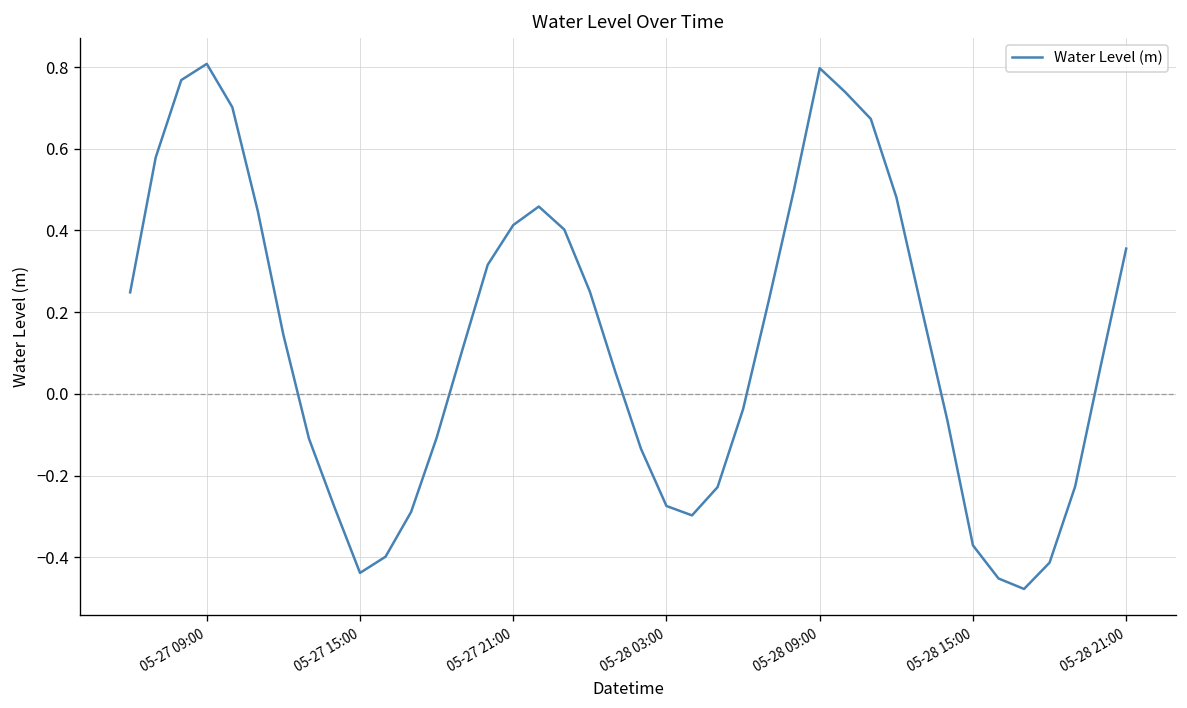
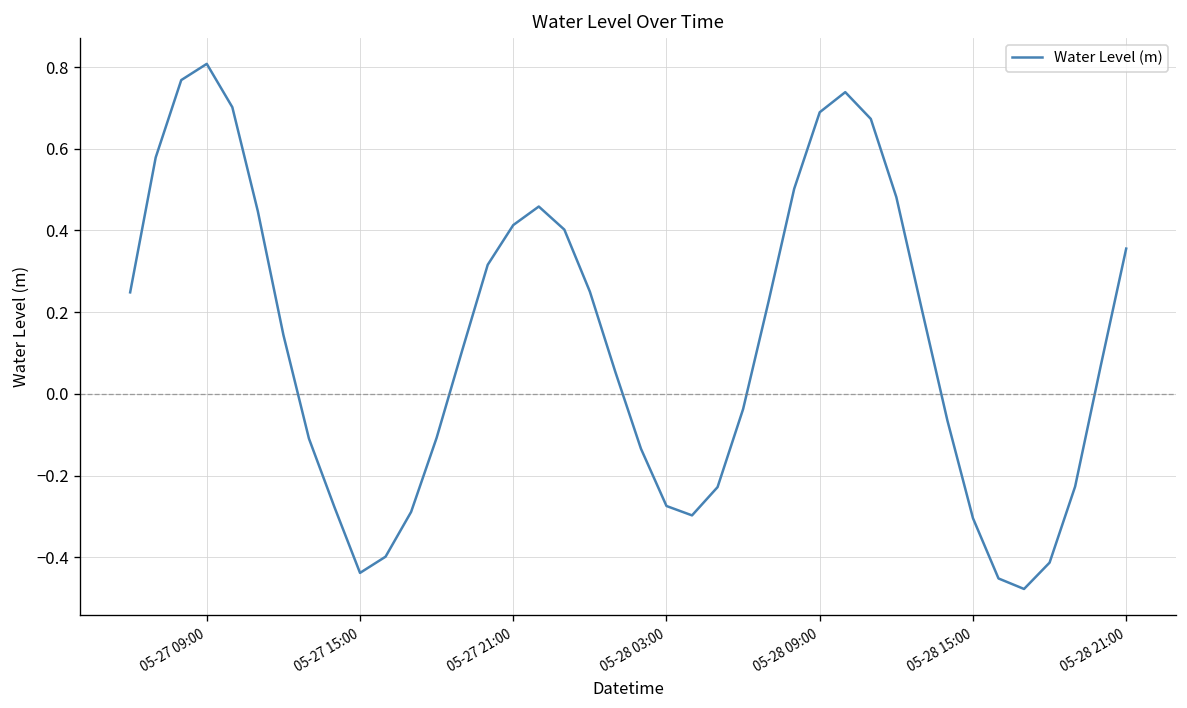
05-28 09:00: 0.80 -> 0.69
05-28 15:00: -0.37 -> -0.30
